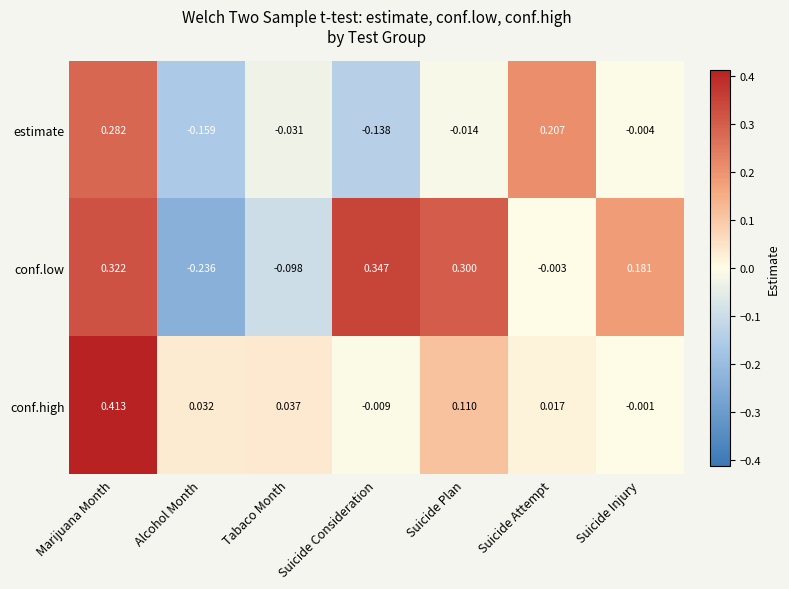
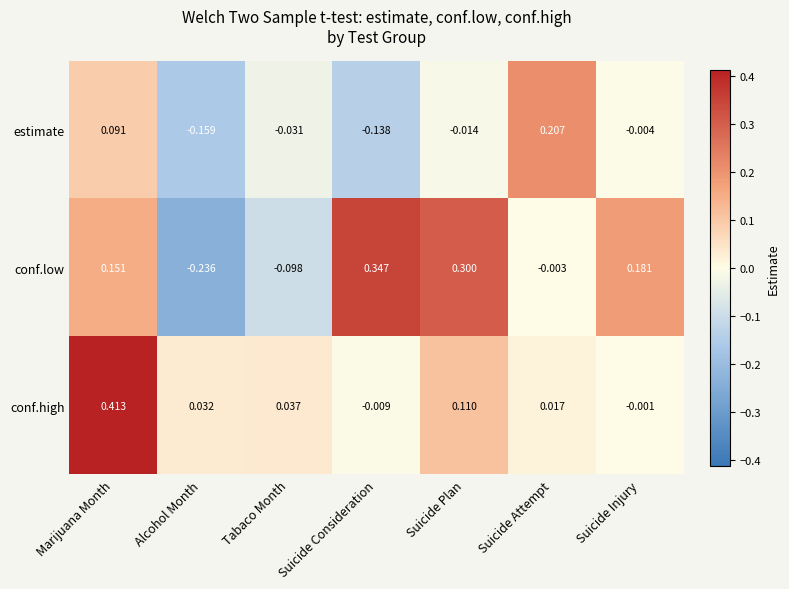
estimate, Marijuana Month: 0.282 -> 0.091
conf.low, Marijuana Month: 0.322 -> 0.151
